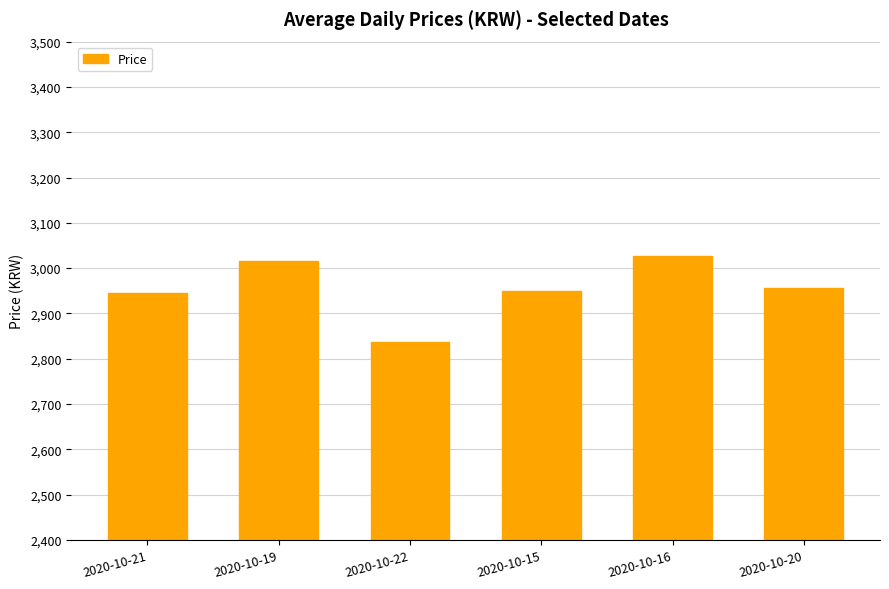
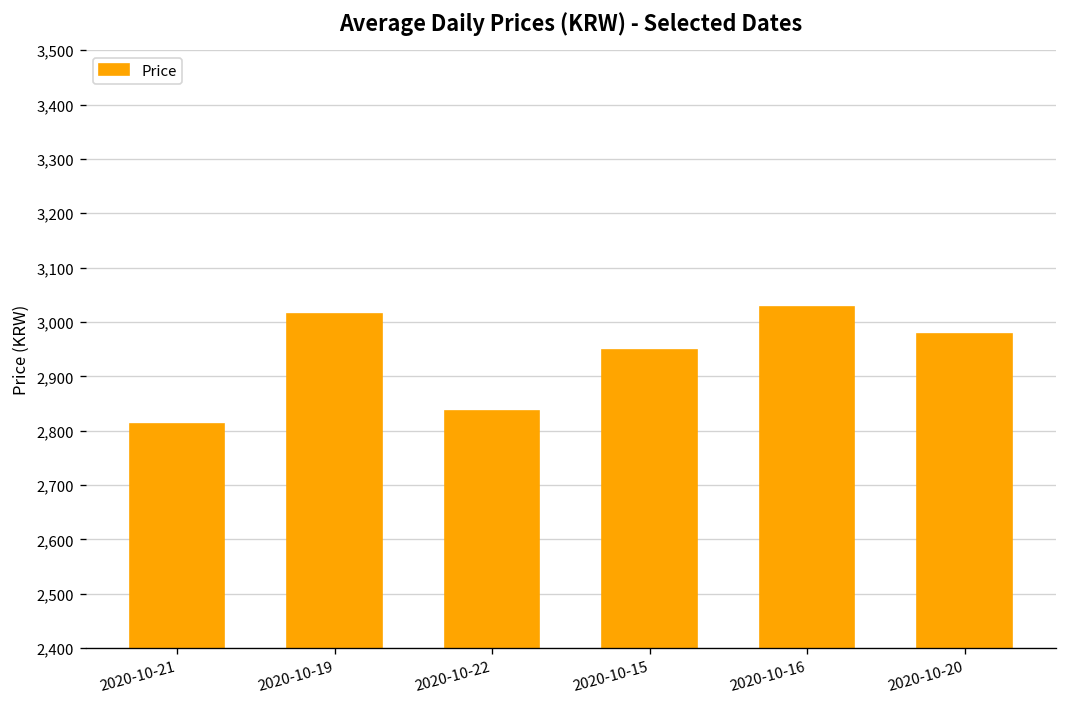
2020-10-21: 2,950 -> 2,810
2020-10-20: 2,960 -> 2,980
